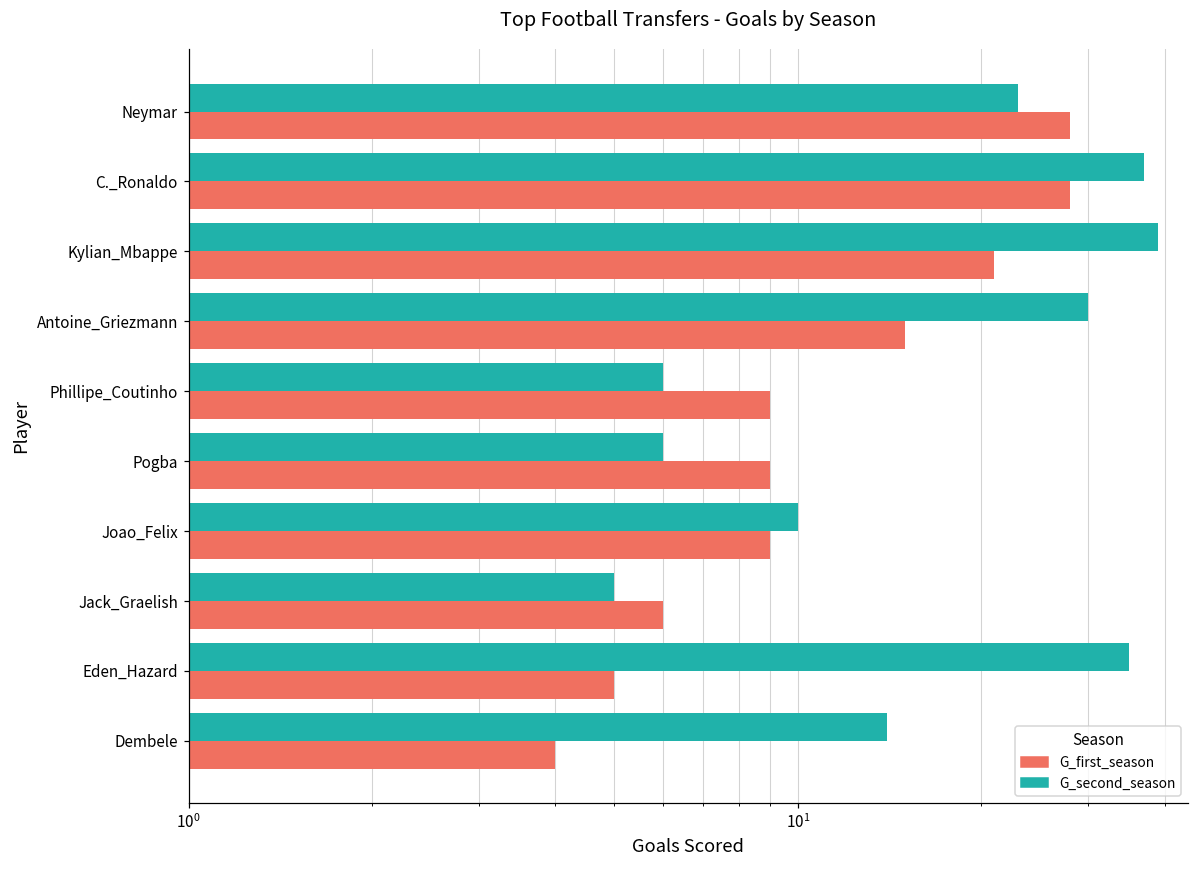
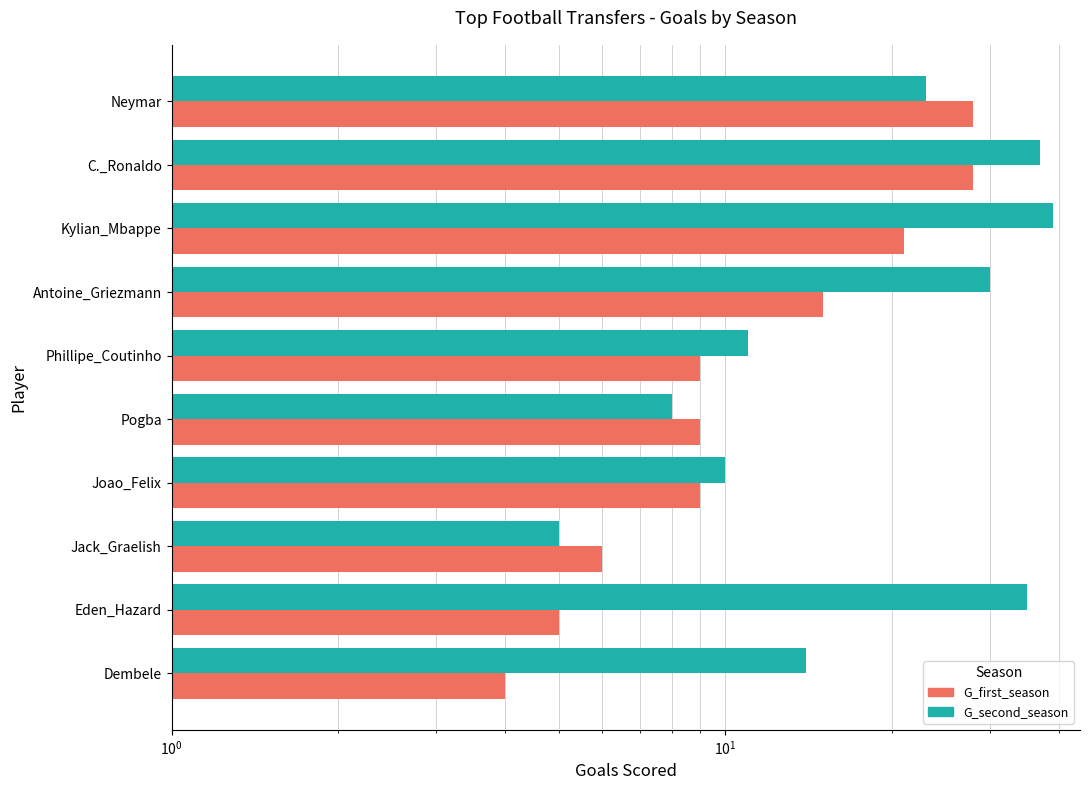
G_second_season, Phillipe_Coutinho: 6 -> 11
G_second_season, Pogba: 6 -> 8
